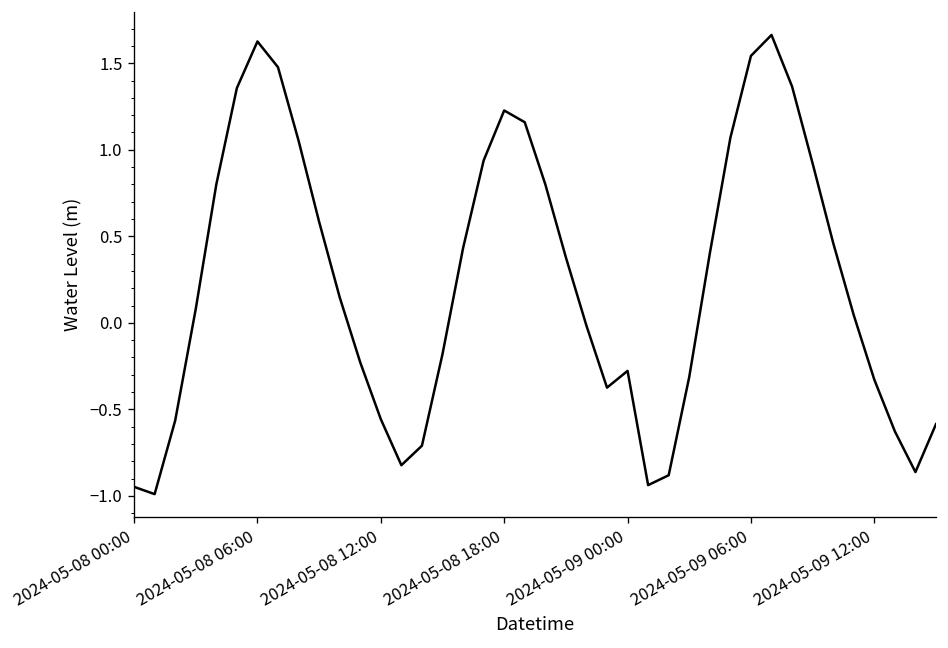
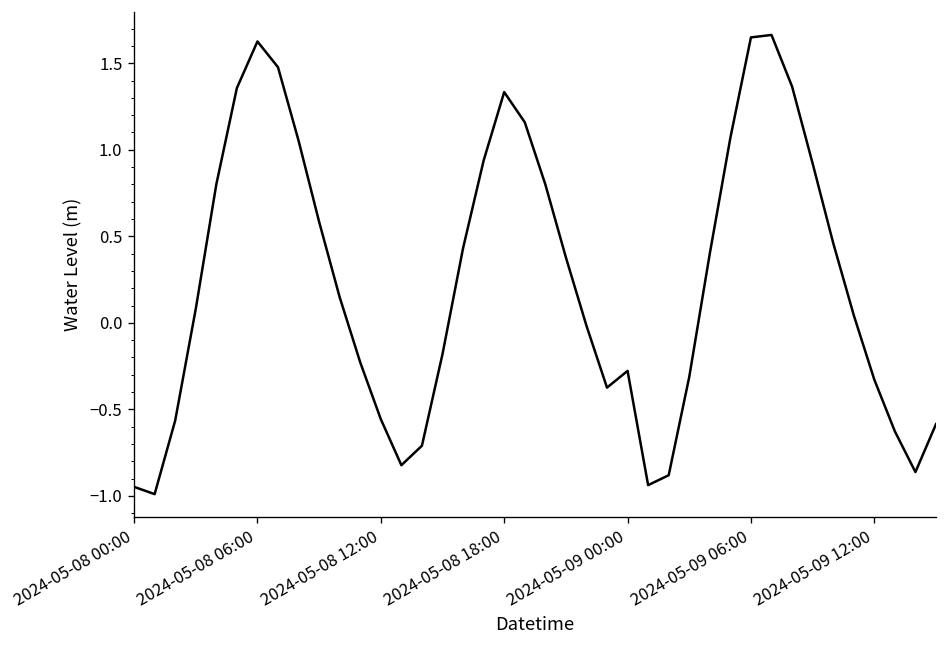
2024-05-08 18:00: 1.23 -> 1.33
2024-05-09 06:00: 1.54 -> 1.65
